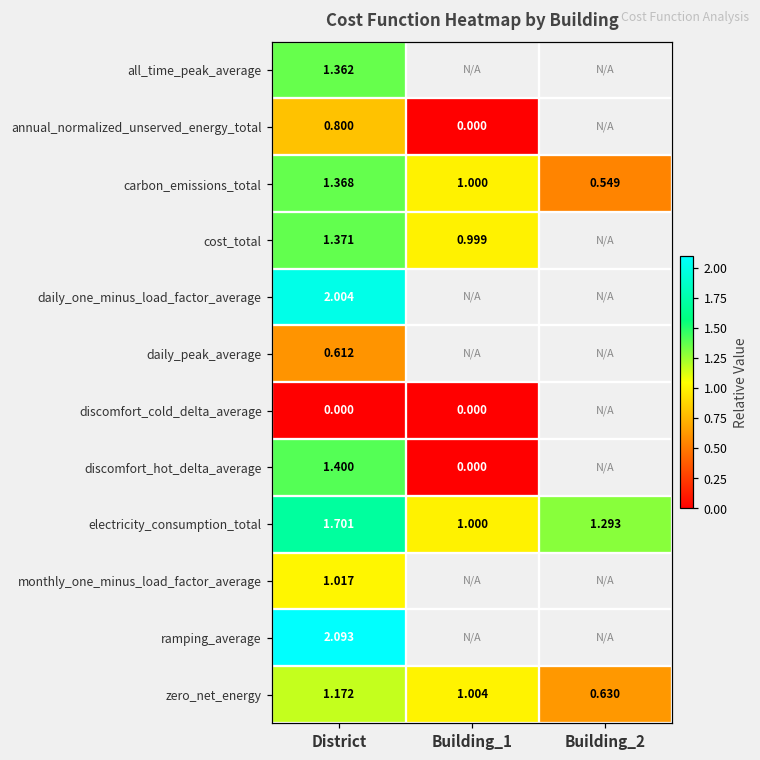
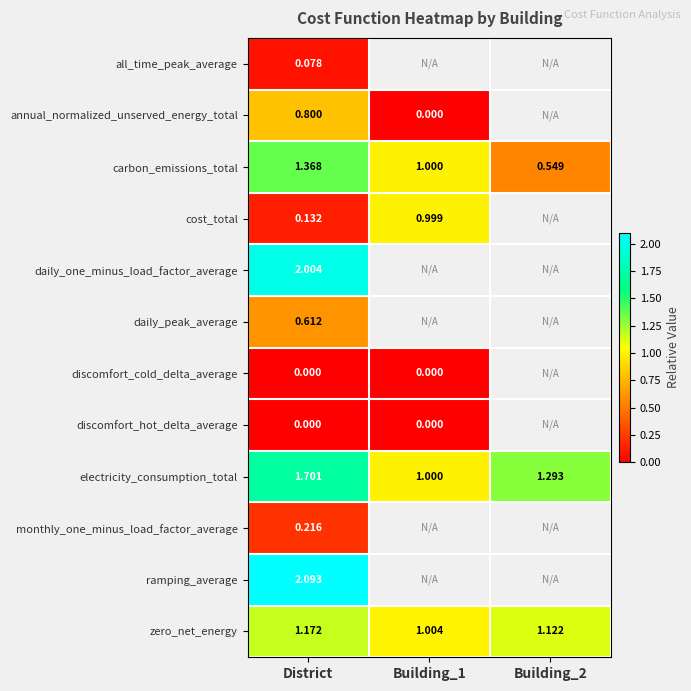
all_time_peak_average, District: 1.362 -> 0.078
cost_total, District: 1.371 -> 0.132
discomfort_hot_delta_average, District: 1.400 -> 0.000
monthly_one_minus_load_factor_average, District: 1.017 -> 0.216
zero_net_energy, Building_2: 0.630 -> 1.122
